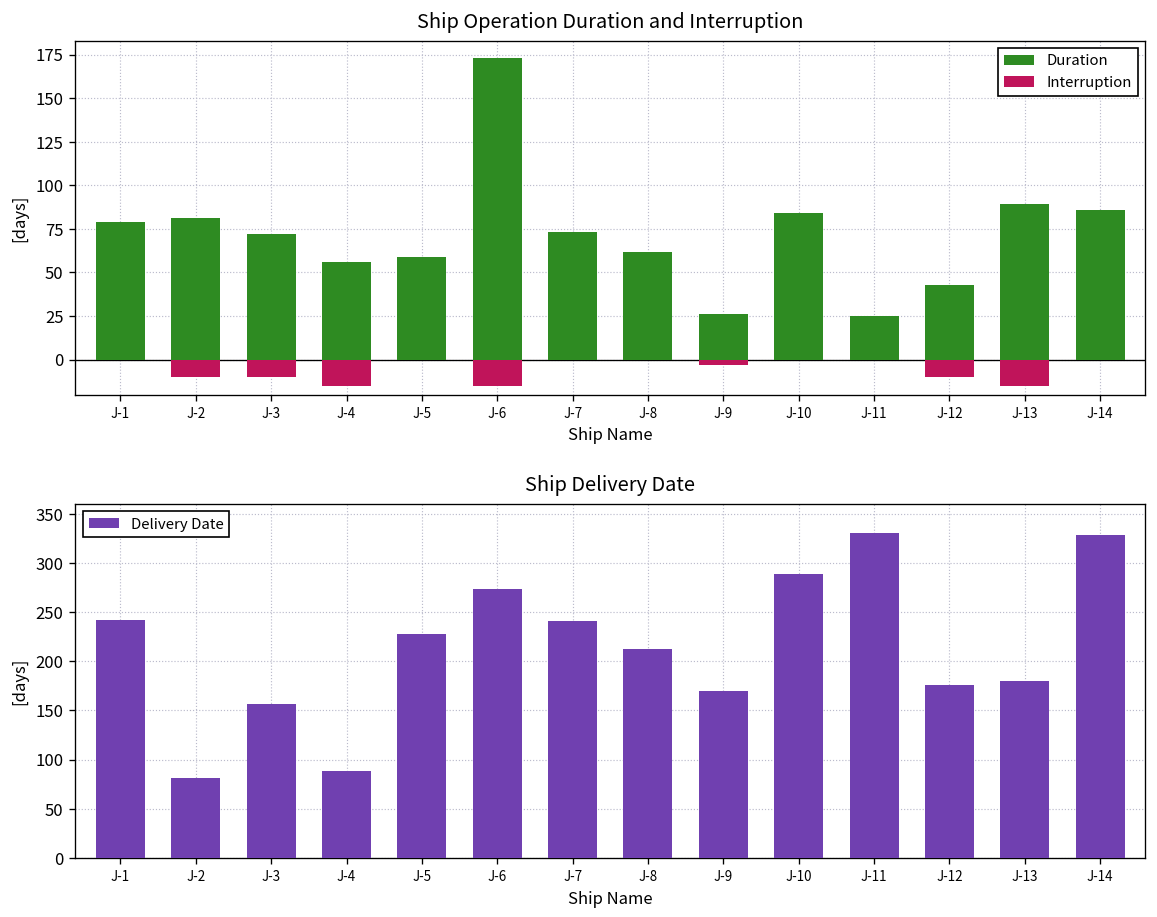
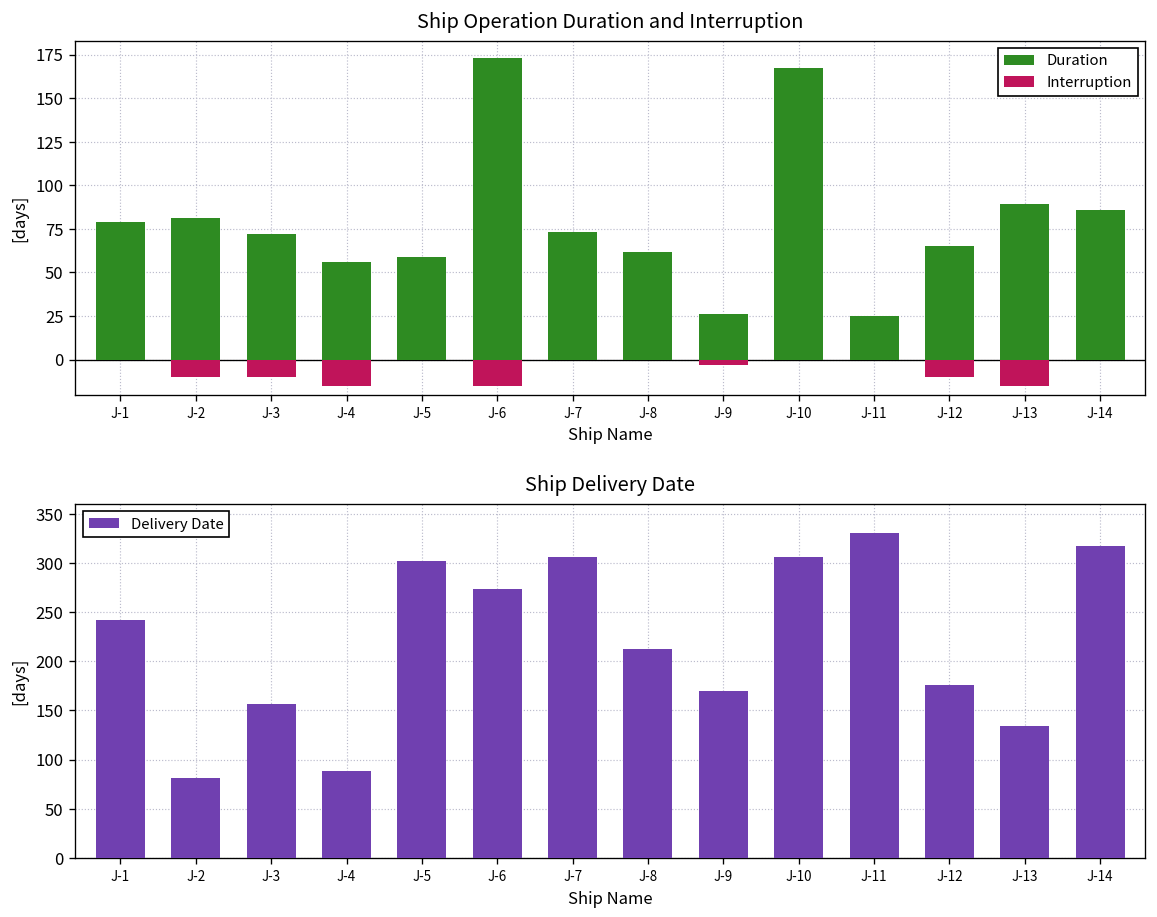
Ship Operation Duration and Interruption, Duration, J-10: 84 -> 167
Ship Operation Duration and Interruption, Duration, J-12: 43 -> 65
Ship Delivery Date, J-5: 230 -> 300
Ship Delivery Date, J-7: 240 -> 310
Ship Delivery Date, J-10: 290 -> 310
Ship Delivery Date, J-13: 180 -> 130
Ship Delivery Date, J-14: 330 -> 320
